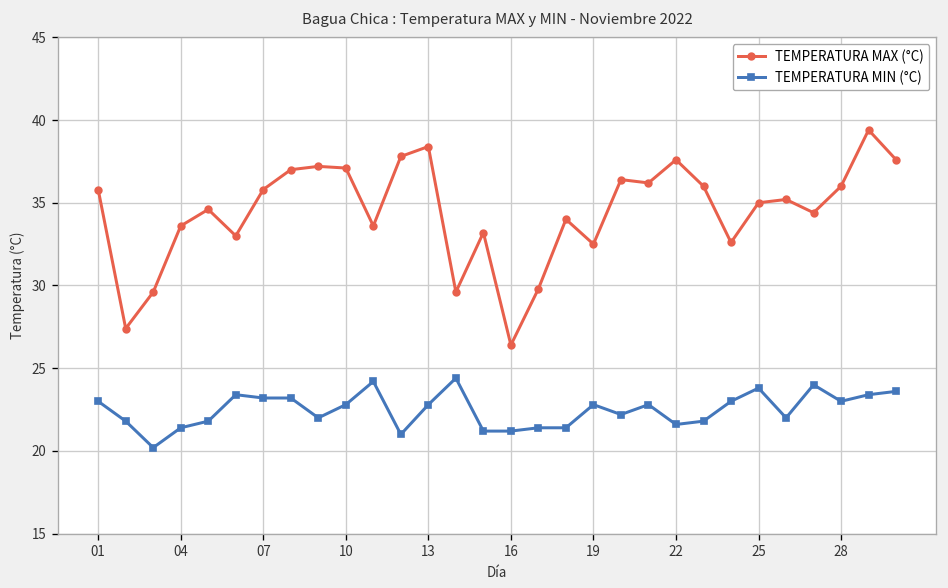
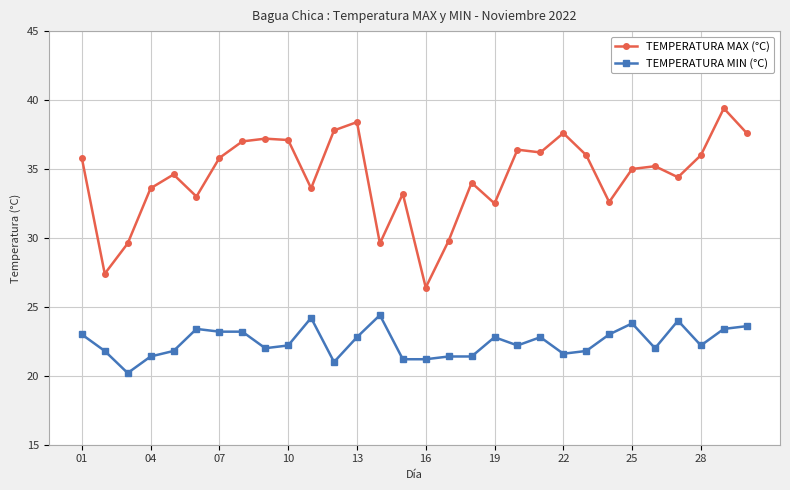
TEMPERATURA MIN (°C), 10: 22.8 -> 22.2
TEMPERATURA MIN (°C), 28: 23.0 -> 22.2
